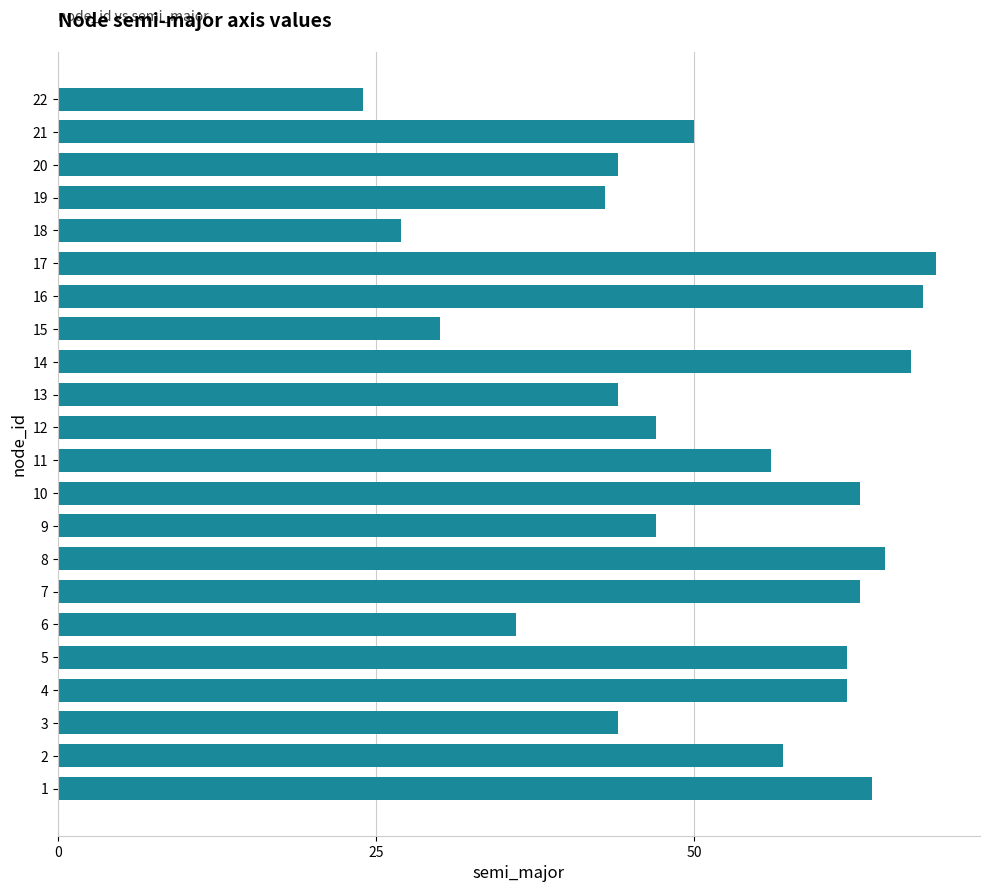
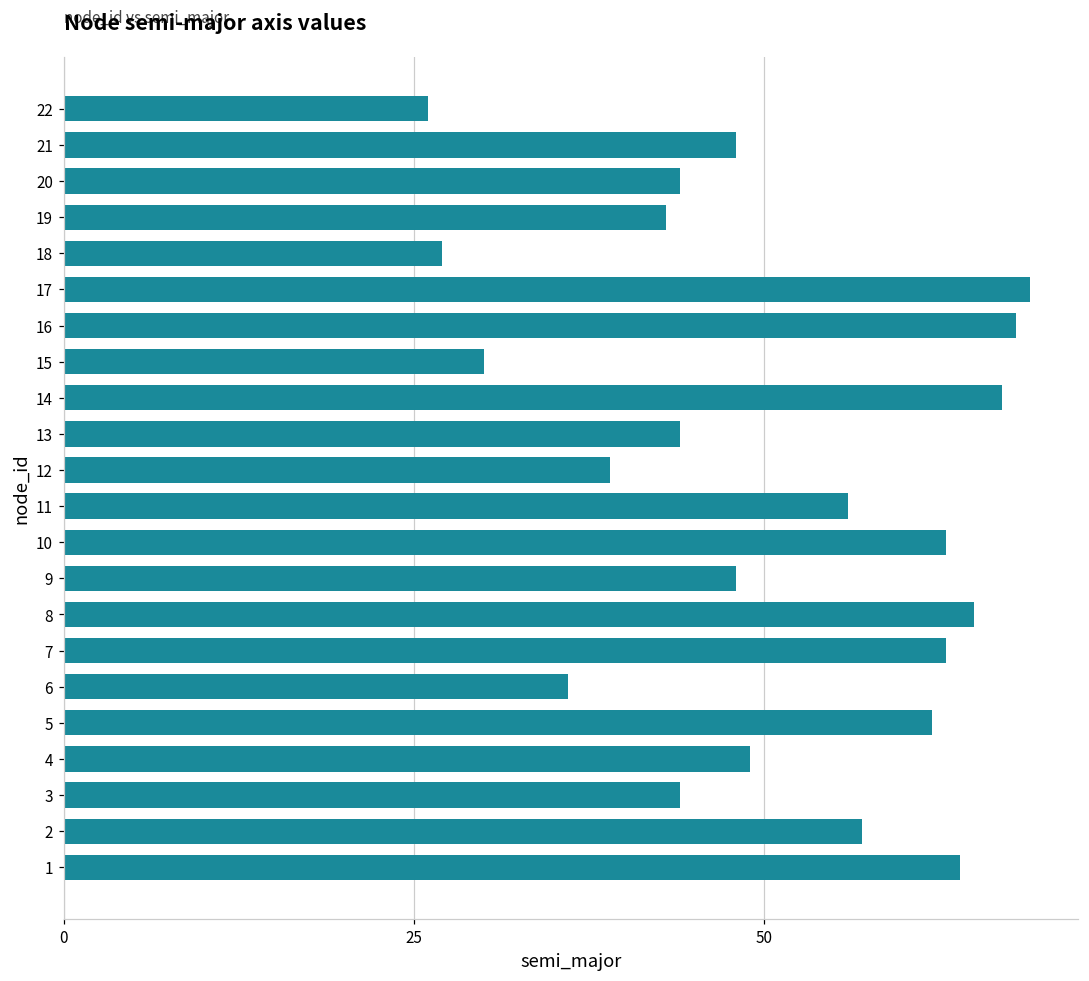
22: 24 -> 26
21: 50 -> 48
12: 47 -> 39
9: 47 -> 48
4: 62 -> 49
